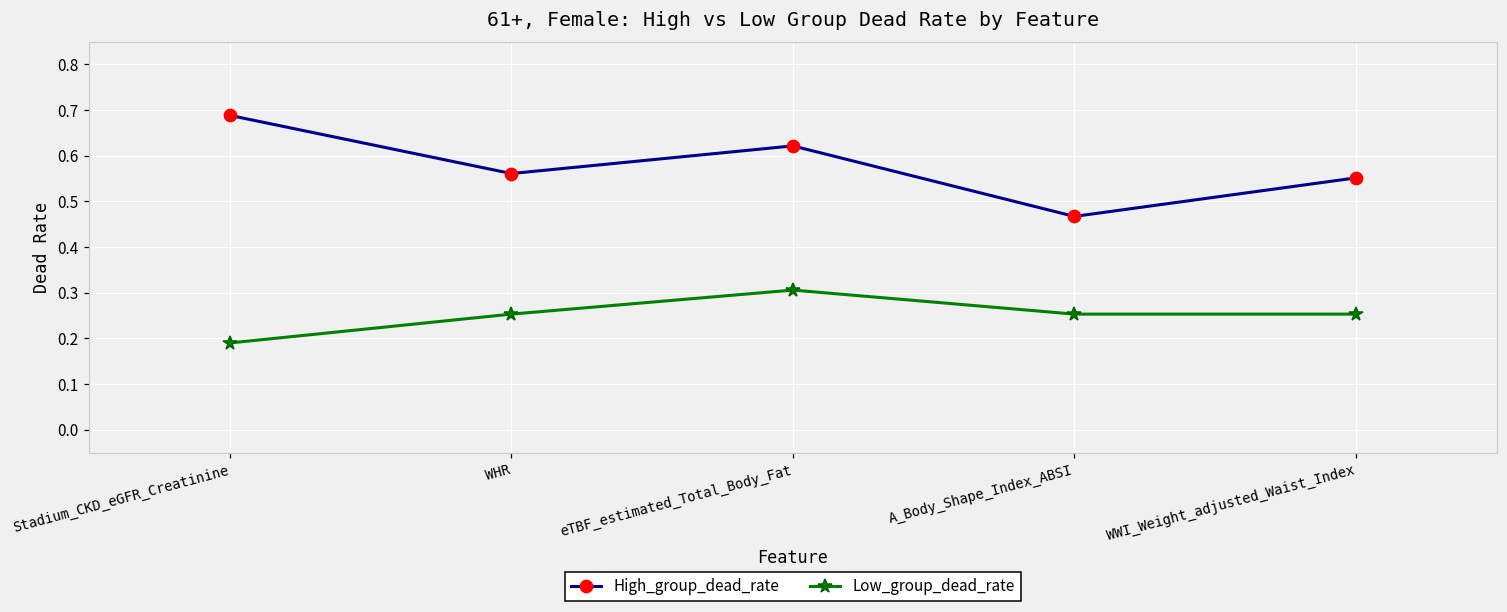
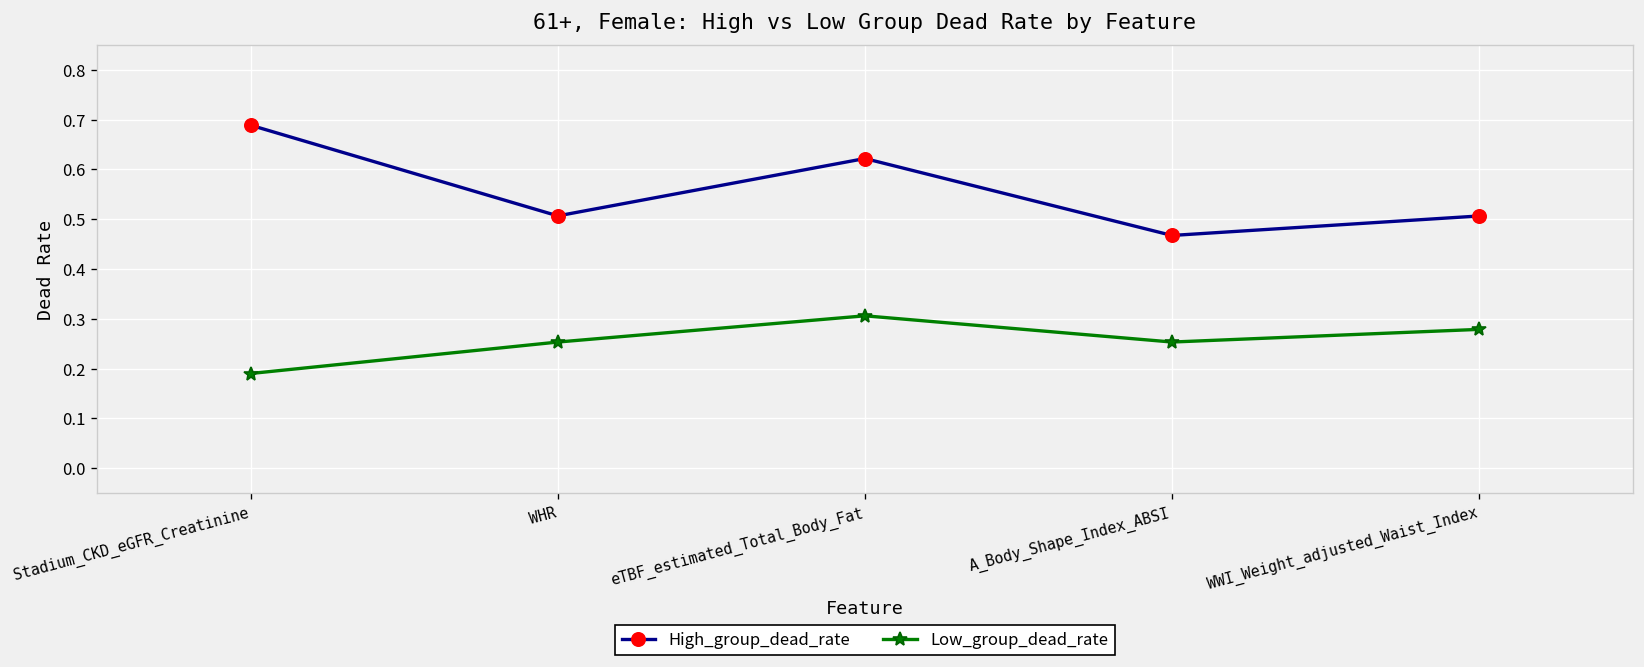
High_group_dead_rate, WHR: 0.56 -> 0.51
High_group_dead_rate, WWI_Weight_adjusted_Waist_Index: 0.55 -> 0.51
Low_group_dead_rate, WWI_Weight_adjusted_Waist_Index: 0.25 -> 0.28
